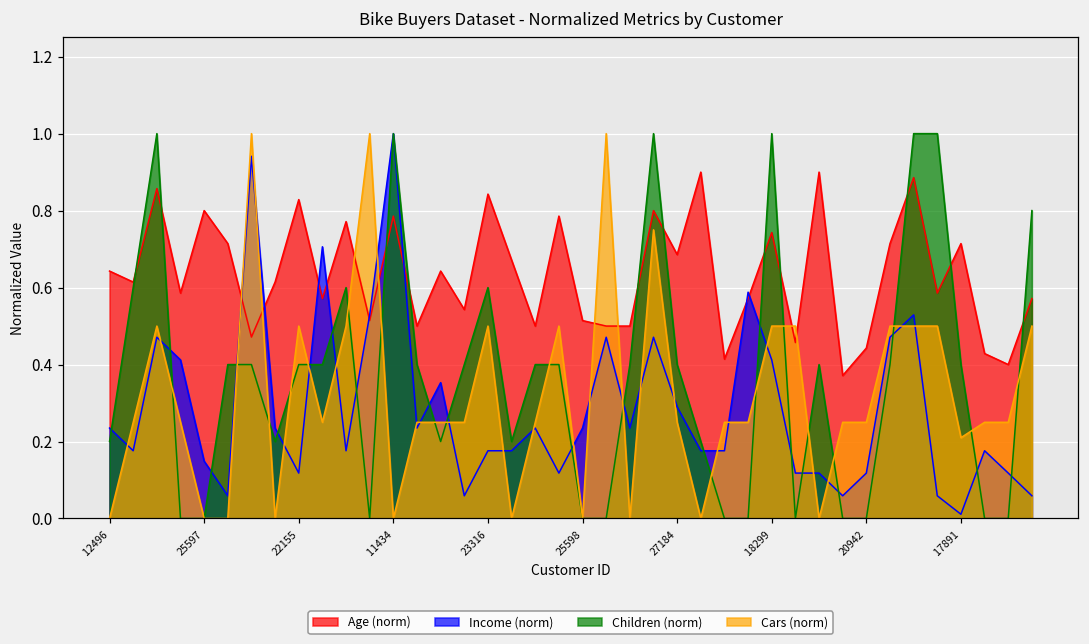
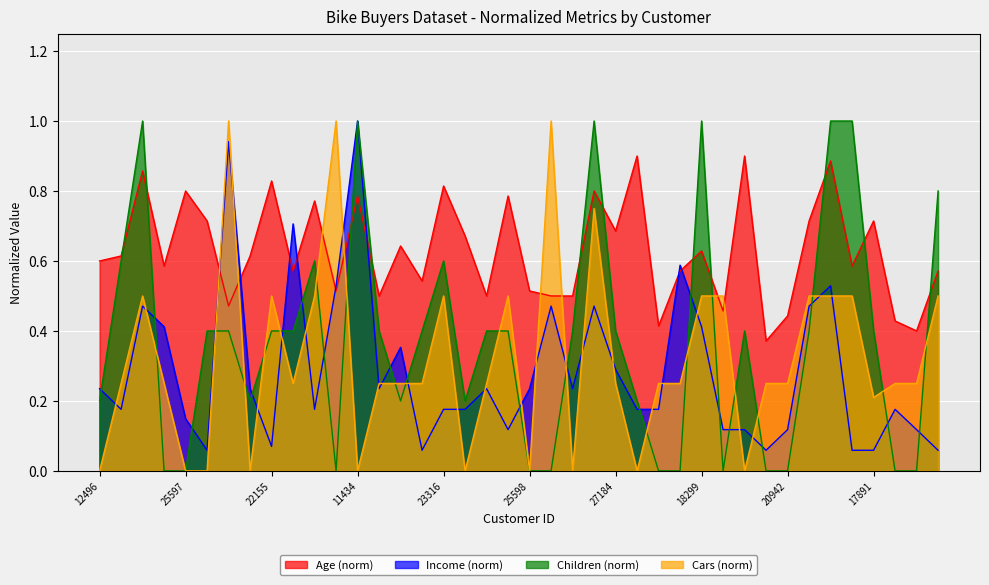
Age (norm), 12496: 0.64 -> 0.60
Income (norm), 22155: 0.12 -> 0.07
Age (norm), 23316: 0.84 -> 0.81
Age (norm), 18299: 0.74 -> 0.63
Income (norm), 17891: 0.01 -> 0.06
